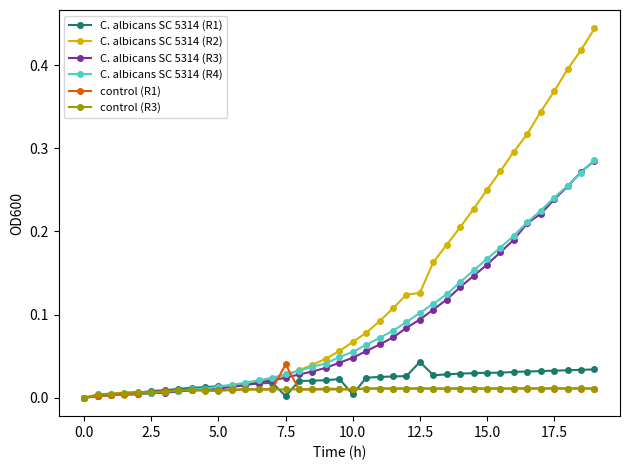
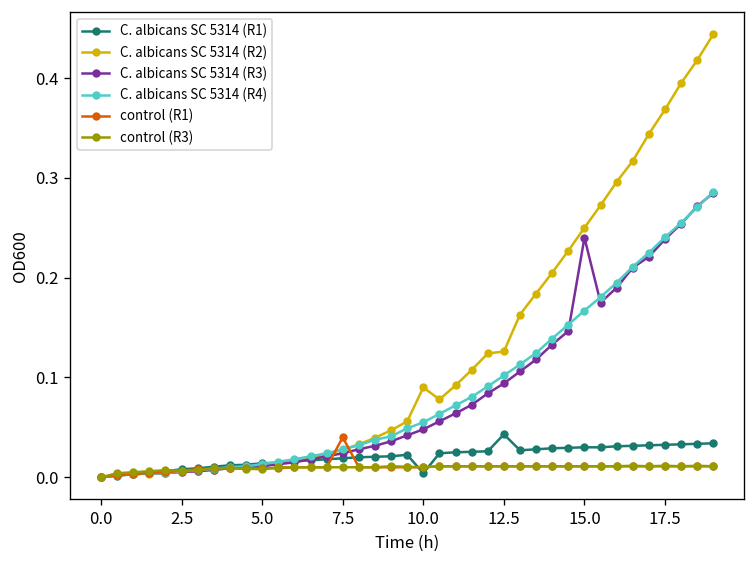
C. albicans SC 5314 (R1), 7.5: 0.00 -> 0.02
C. albicans SC 5314 (R2), 10.0: 0.07 -> 0.09
C. albicans SC 5314 (R3), 15.0: 0.16 -> 0.24
